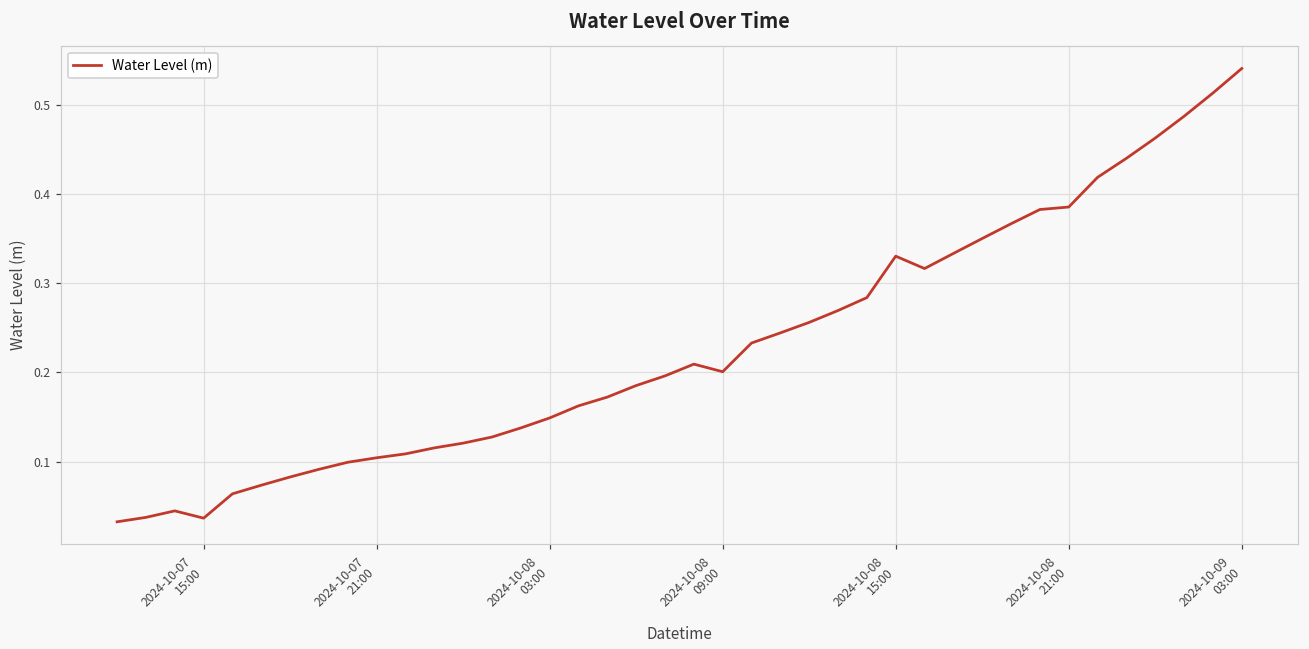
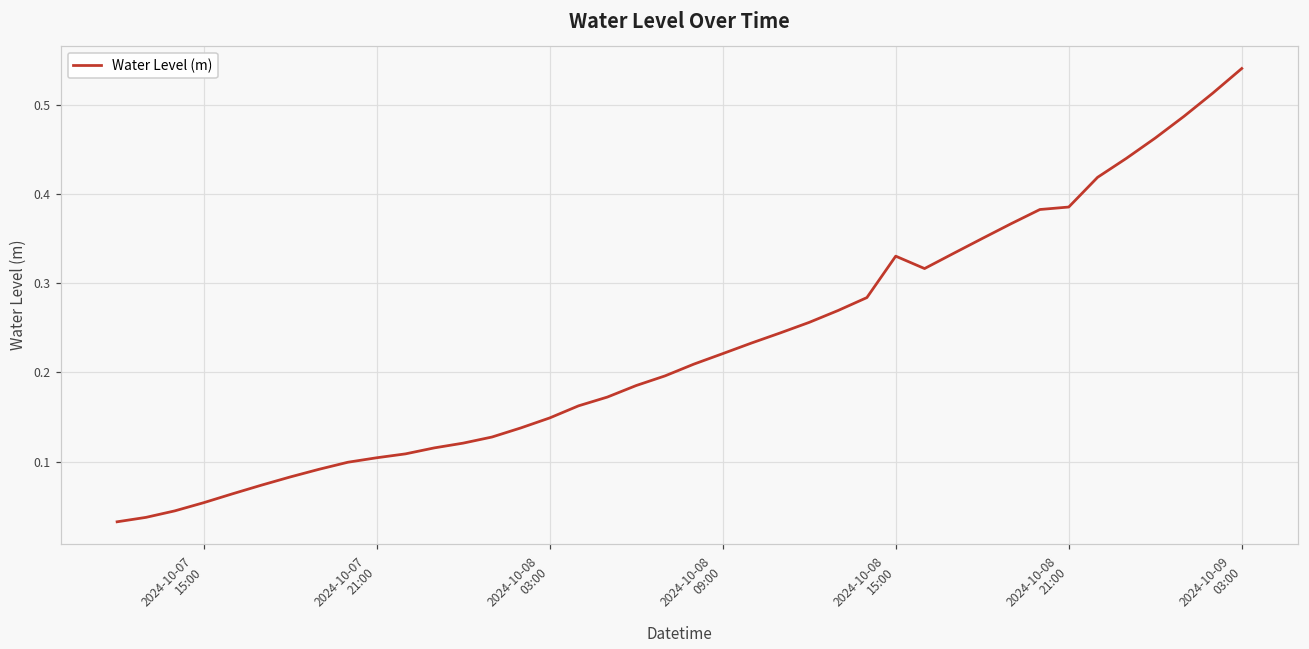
2024-10-07 15:00: 0.04 -> 0.05
2024-10-08 09:00: 0.20 -> 0.22
